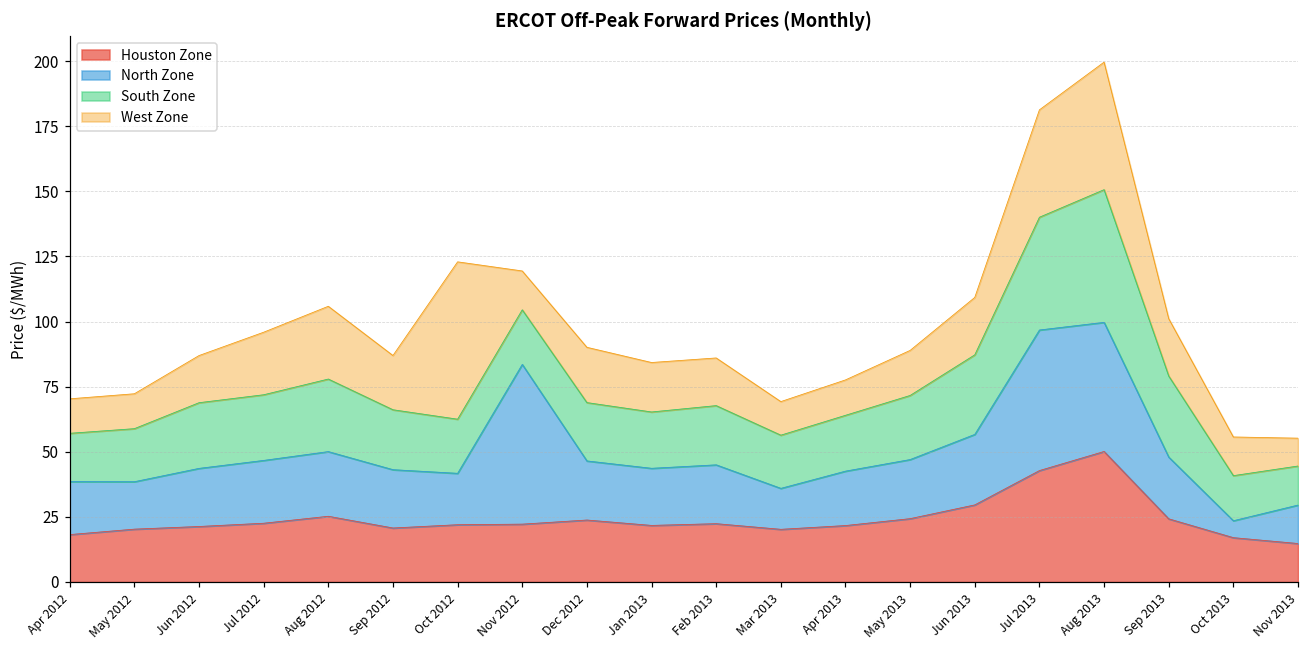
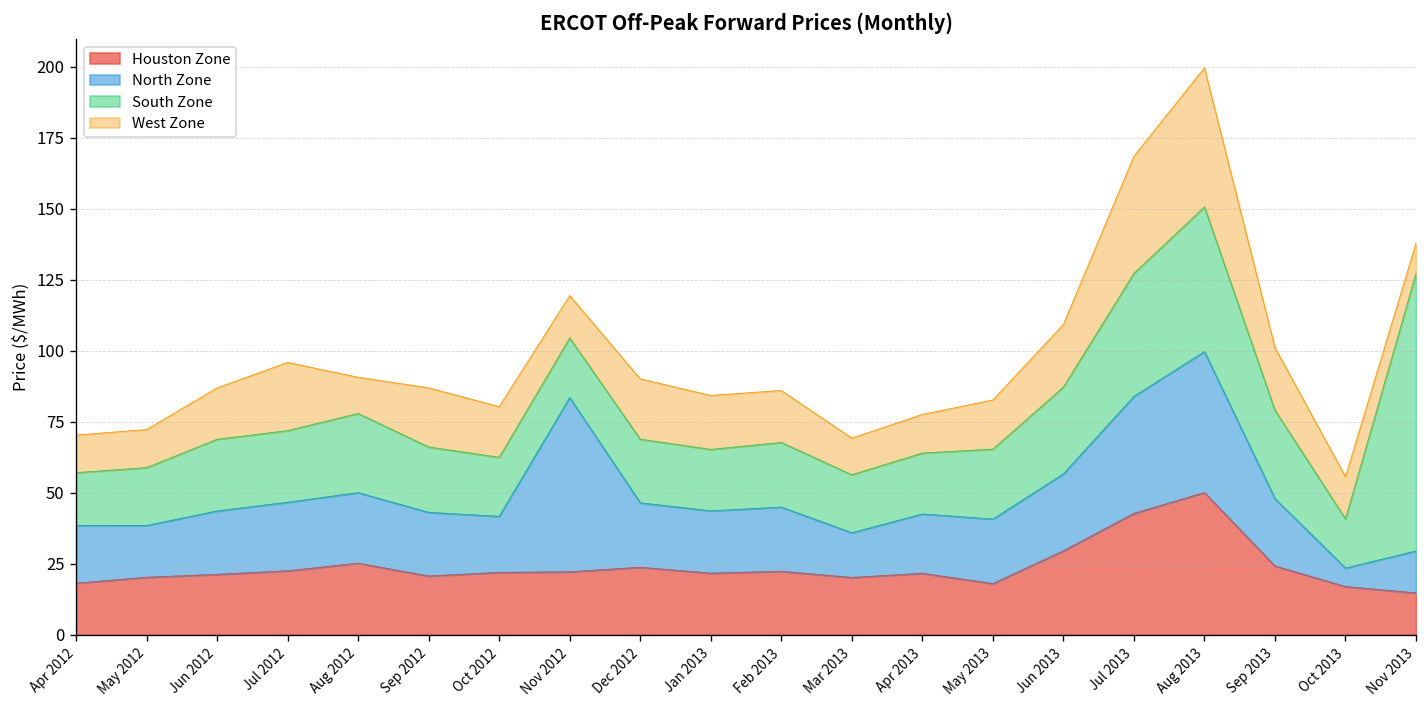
West Zone, Aug 2012: 28 -> 13
West Zone, Oct 2012: 60 -> 18
Houston Zone, May 2013: 24 -> 18
North Zone, Jul 2013: 54 -> 41
South Zone, Nov 2013: 15 -> 98
